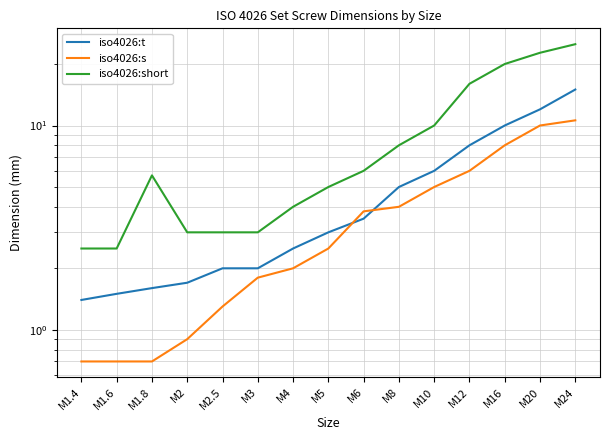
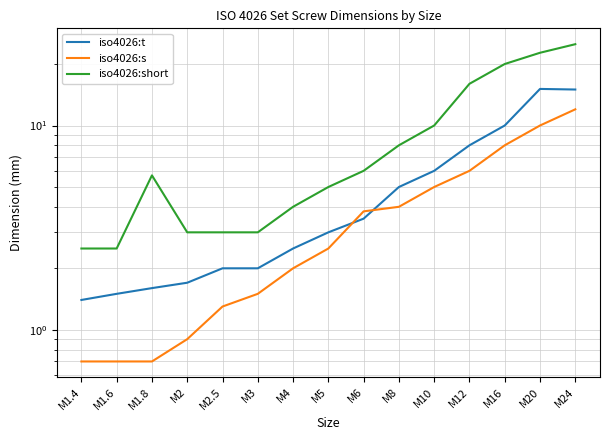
iso4026:s, M3: 1.8 -> 1.5
iso4026:t, M20: 12 -> 15
iso4026:s, M24: 11 -> 12
